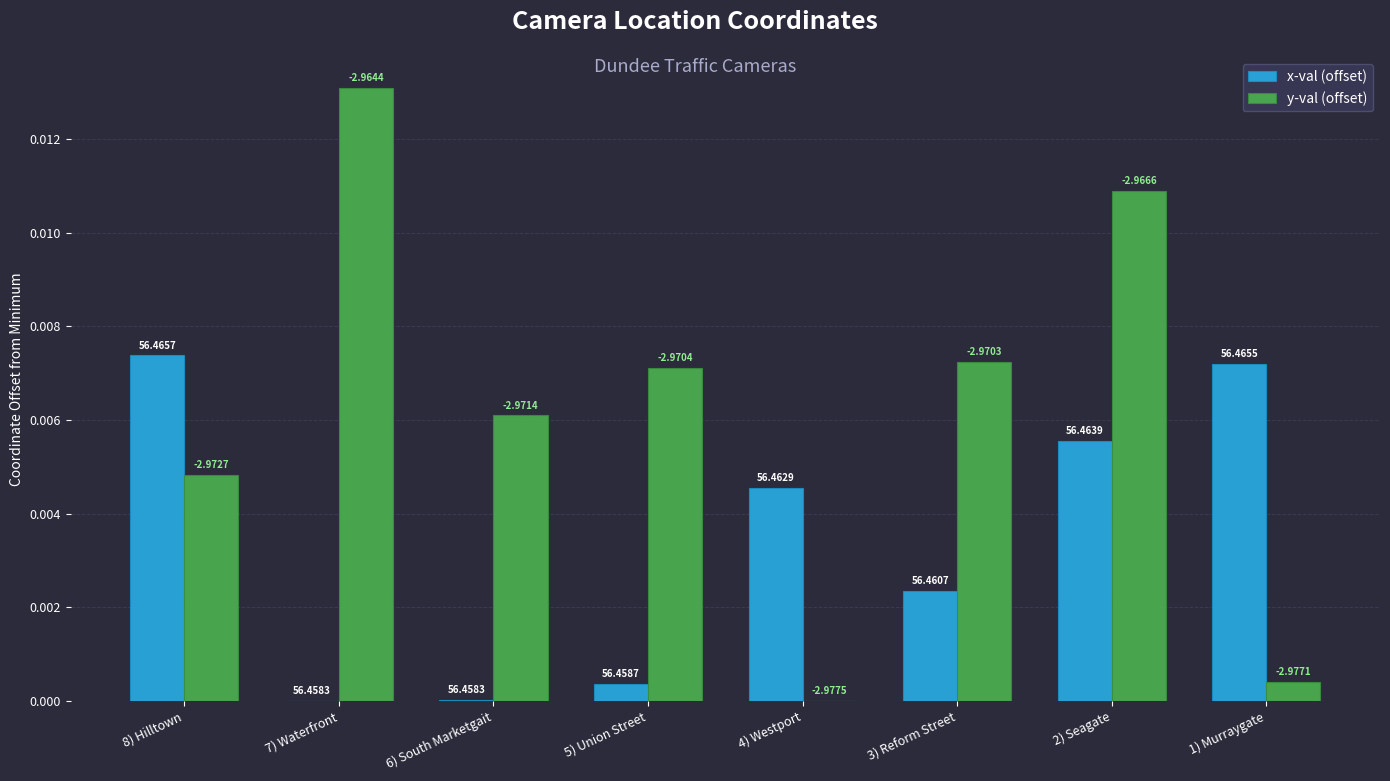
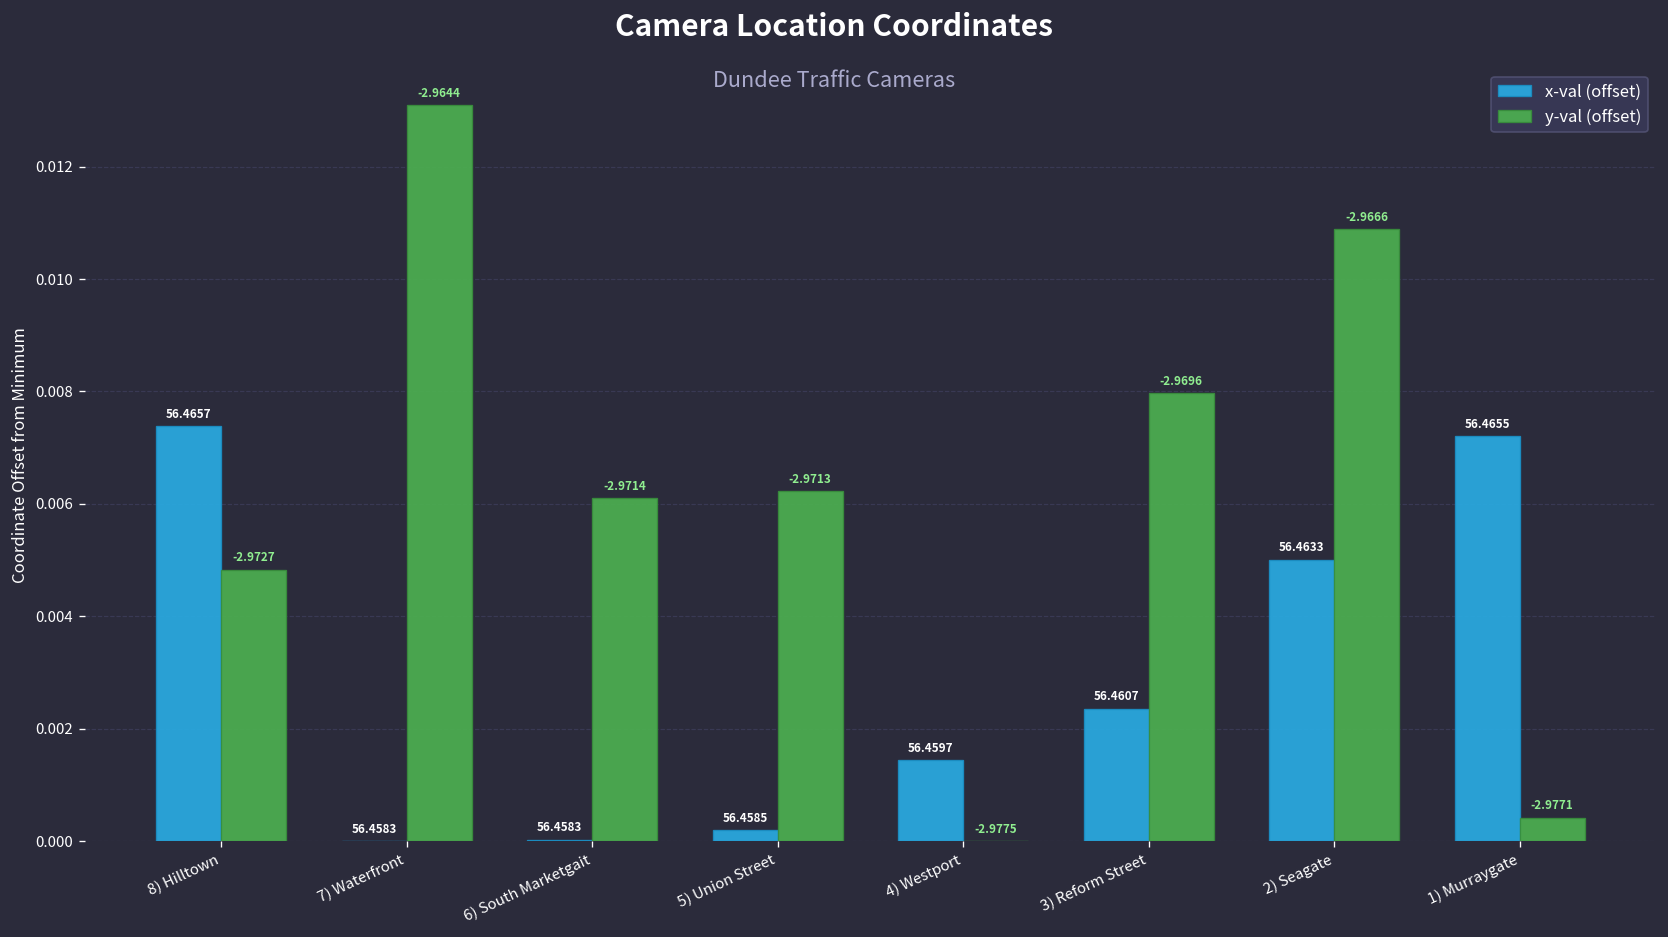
x-val (offset), 5) Union Street: 56.4587 -> 56.4585
y-val (offset), 5) Union Street: -2.9704 -> -2.9713
x-val (offset), 4) Westport: 56.4629 -> 56.4597
y-val (offset), 3) Reform Street: -2.9703 -> -2.9696
x-val (offset), 2) Seagate: 56.4639 -> 56.4633
